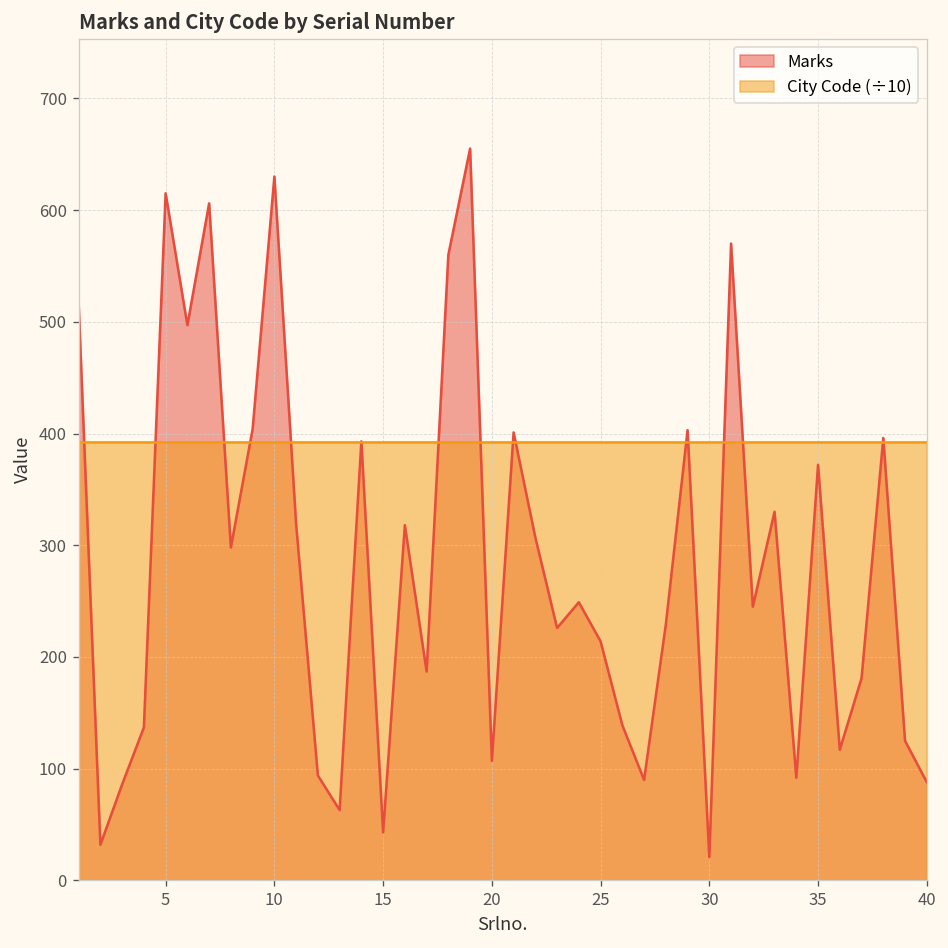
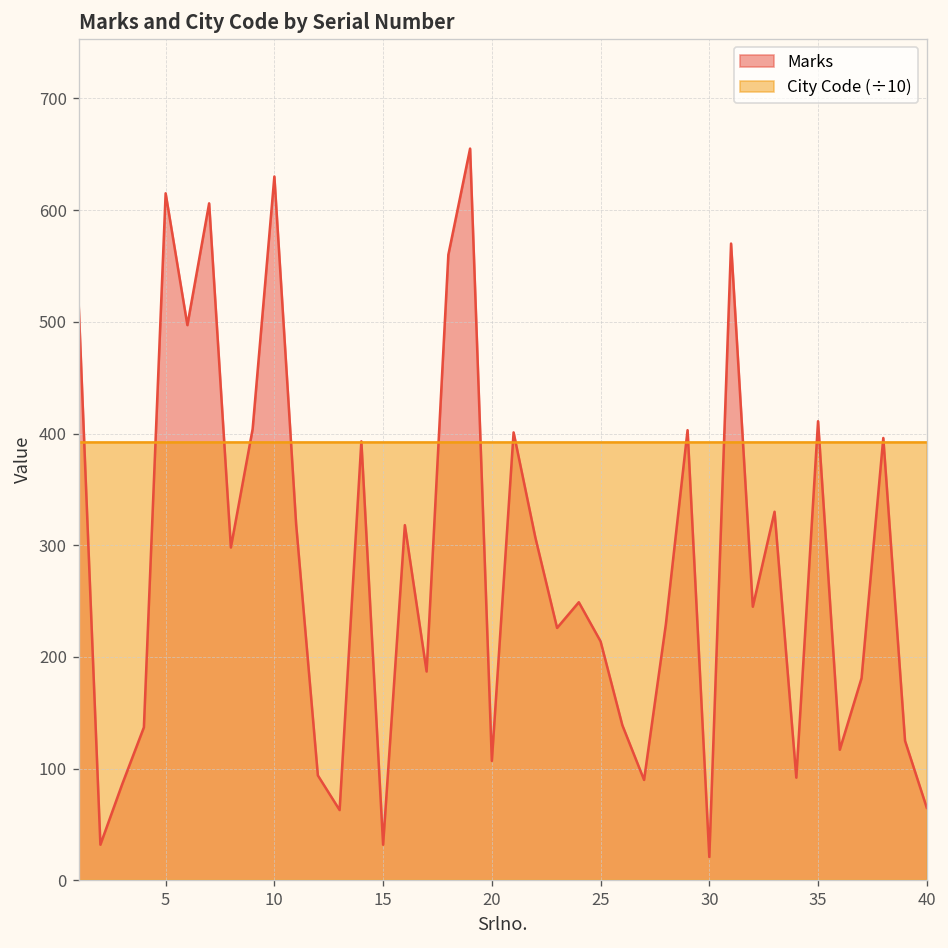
Marks, 15: 40 -> 30
Marks, 35: 370 -> 410
Marks, 40: 90 -> 70
